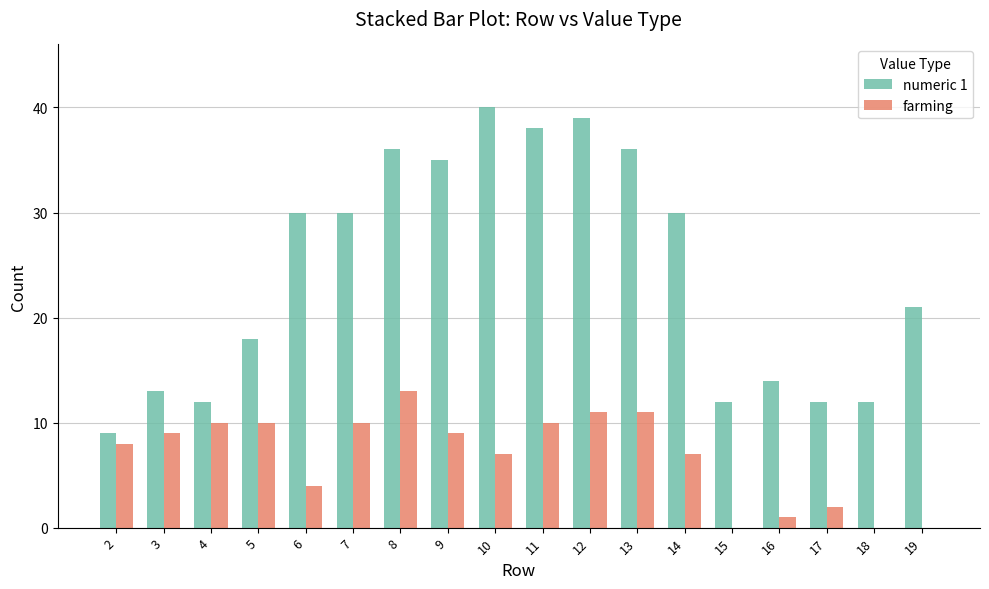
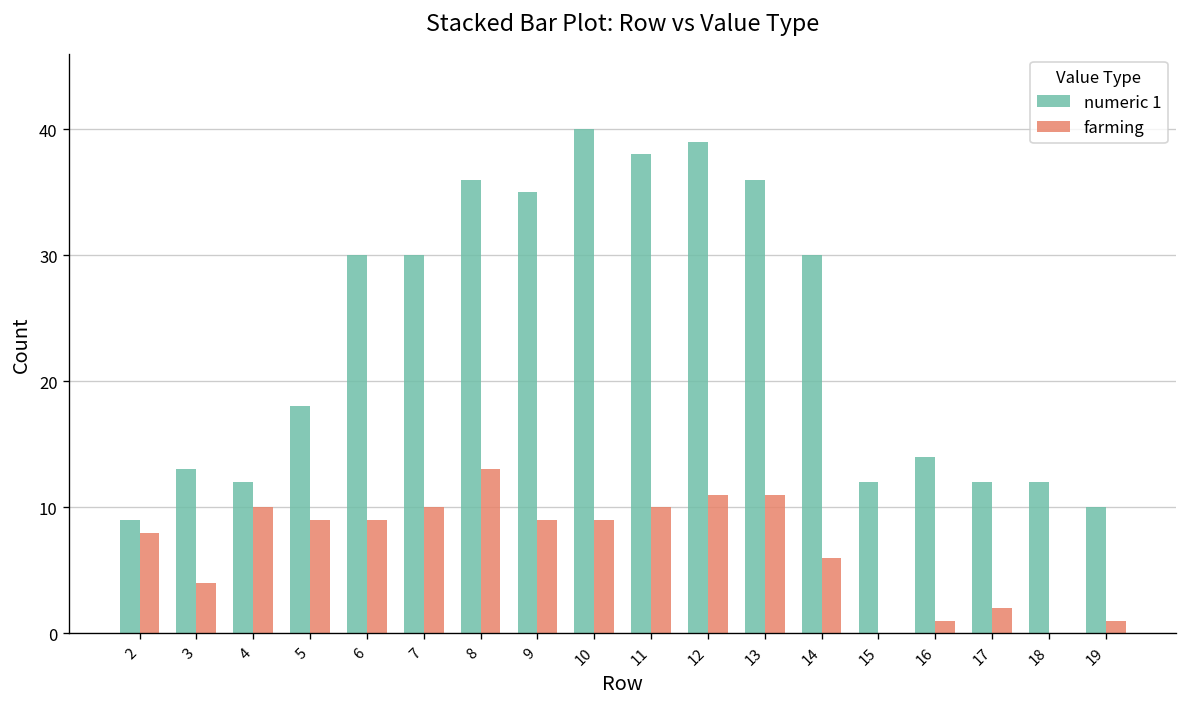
farming, 3: 9 -> 4
farming, 5: 10 -> 9
farming, 6: 4 -> 9
farming, 10: 7 -> 9
farming, 14: 7 -> 6
numeric 1, 19: 21 -> 10
farming, 19: 0 -> 1
